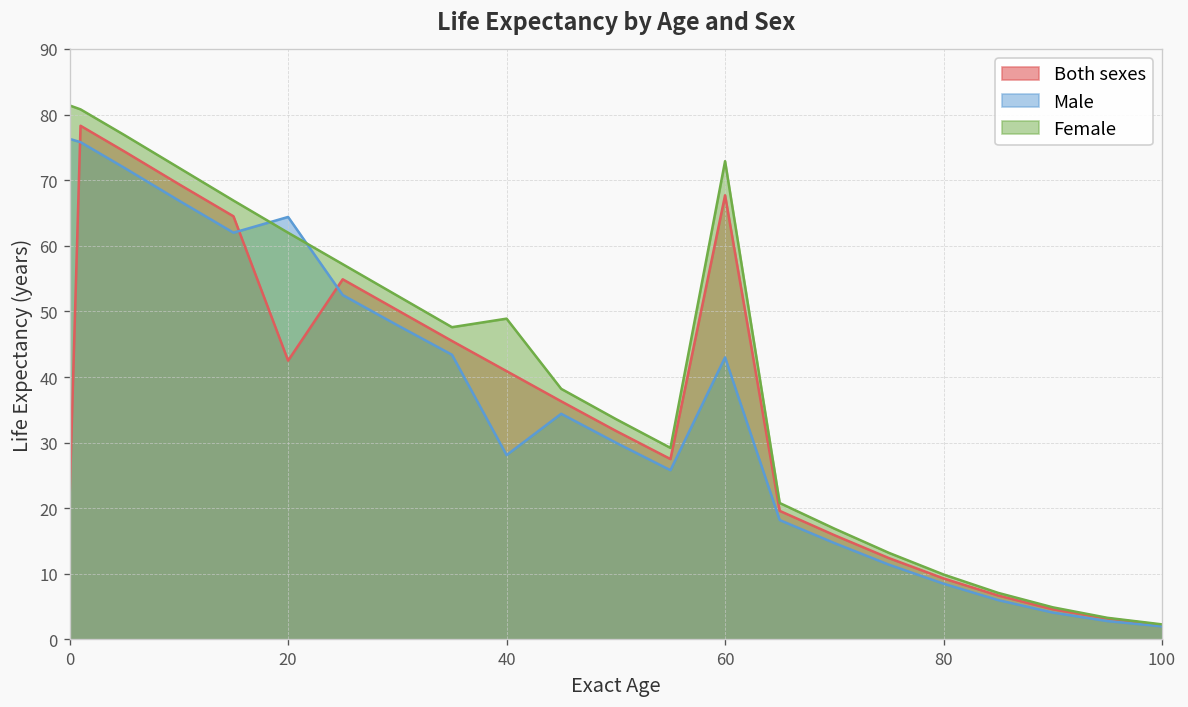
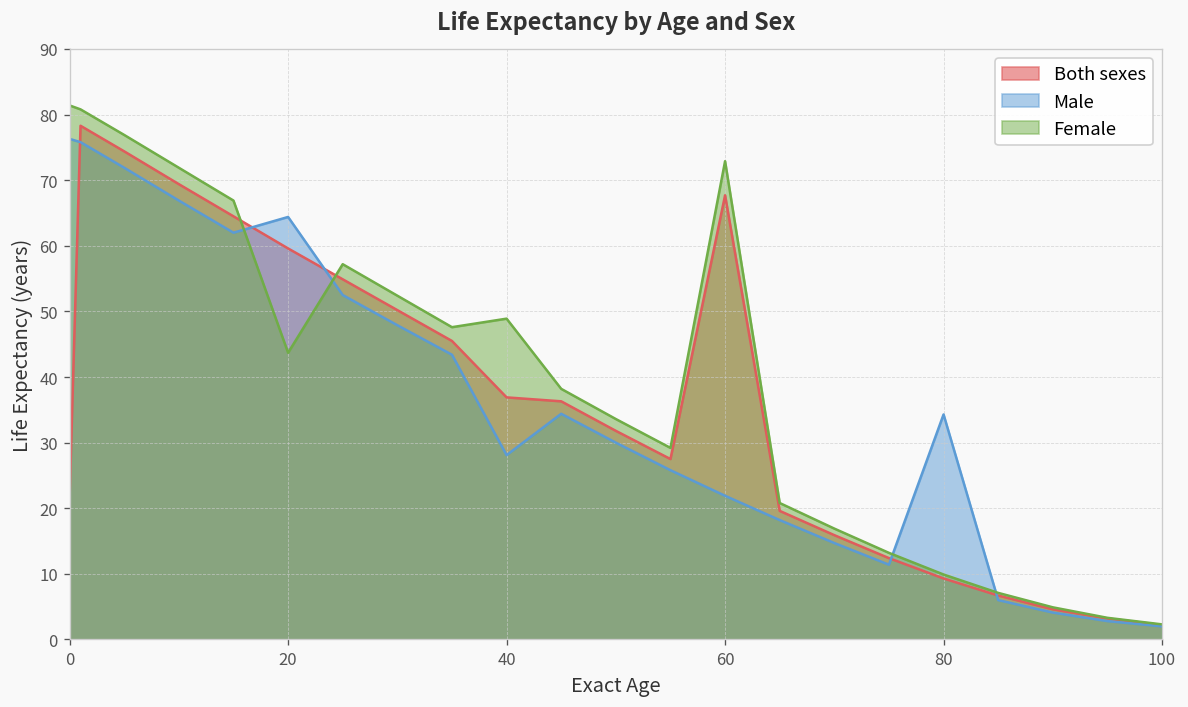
Both sexes, 20: 43 -> 60
Female, 20: 62 -> 44
Both sexes, 40: 41 -> 37
Male, 60: 43 -> 22
Male, 80: 9 -> 34
